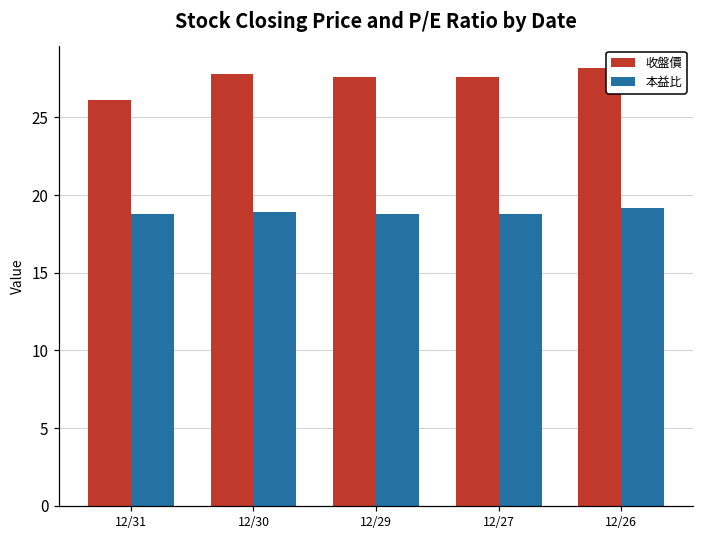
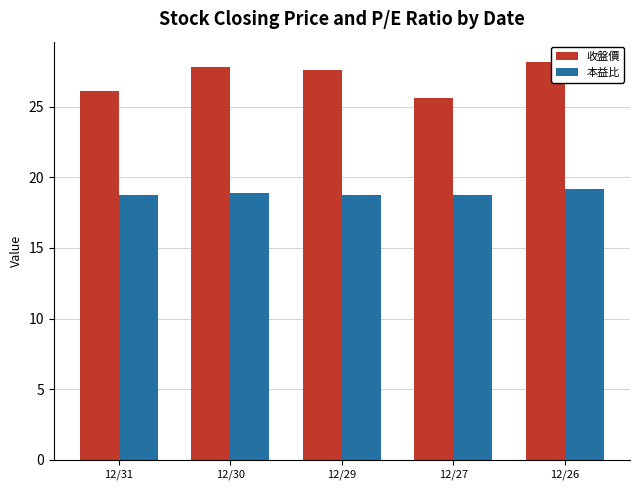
收盤價, 12/27: 27.6 -> 25.6
